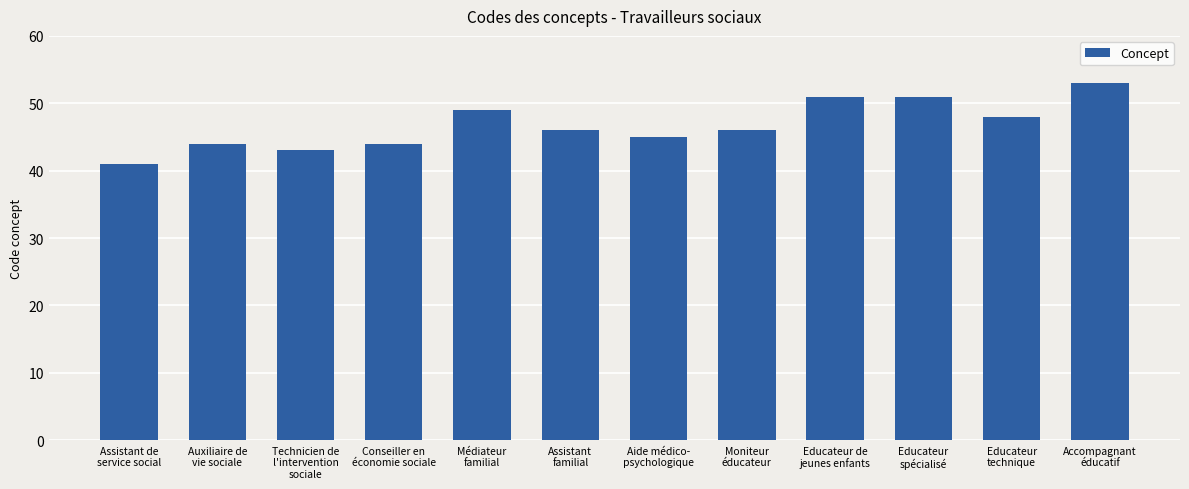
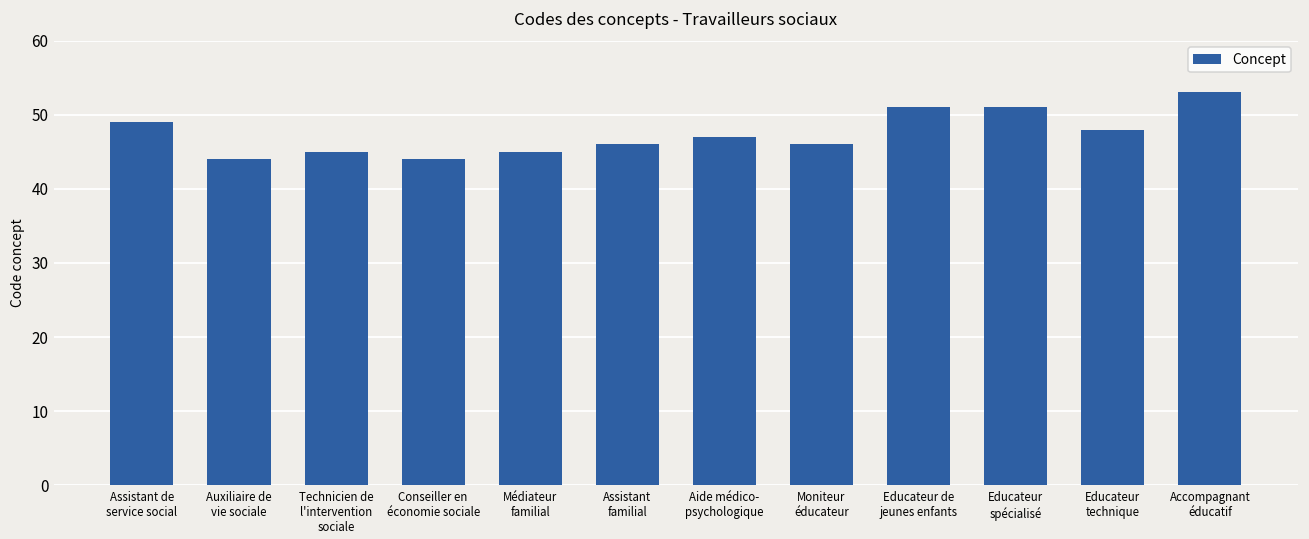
Assistant de service social: 41 -> 49
Technicien de l'intervention sociale: 43 -> 45
Médiateur familial: 49 -> 45
Aide médico- psychologique: 45 -> 47
